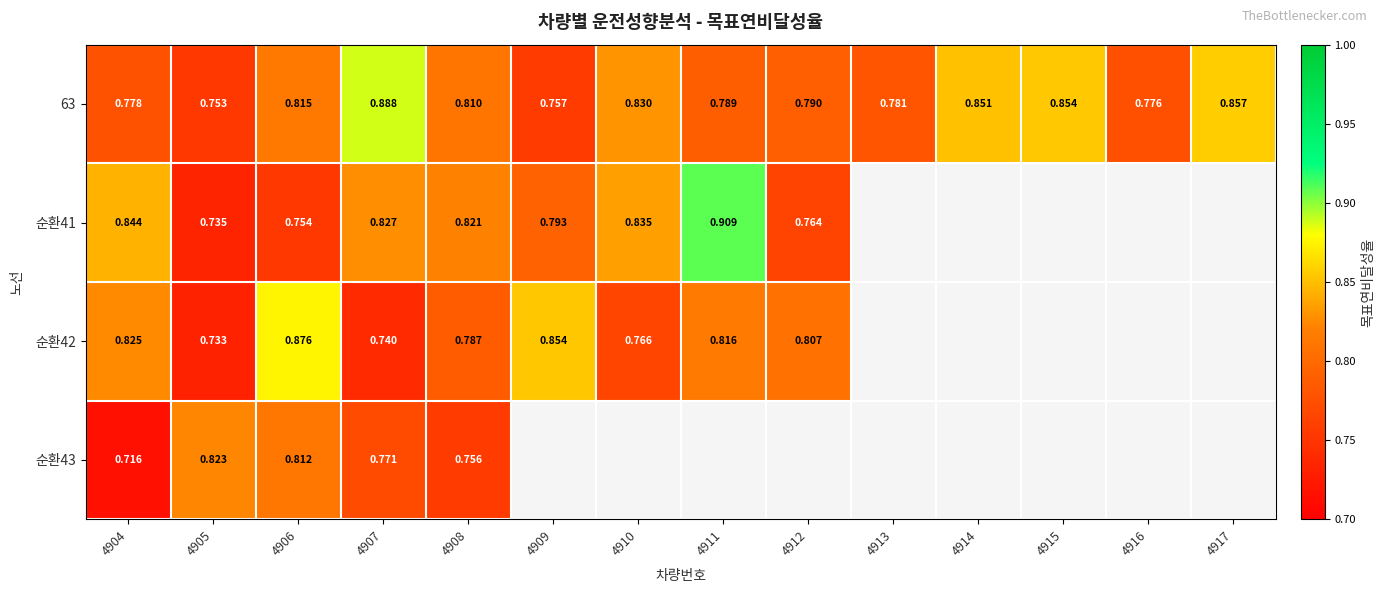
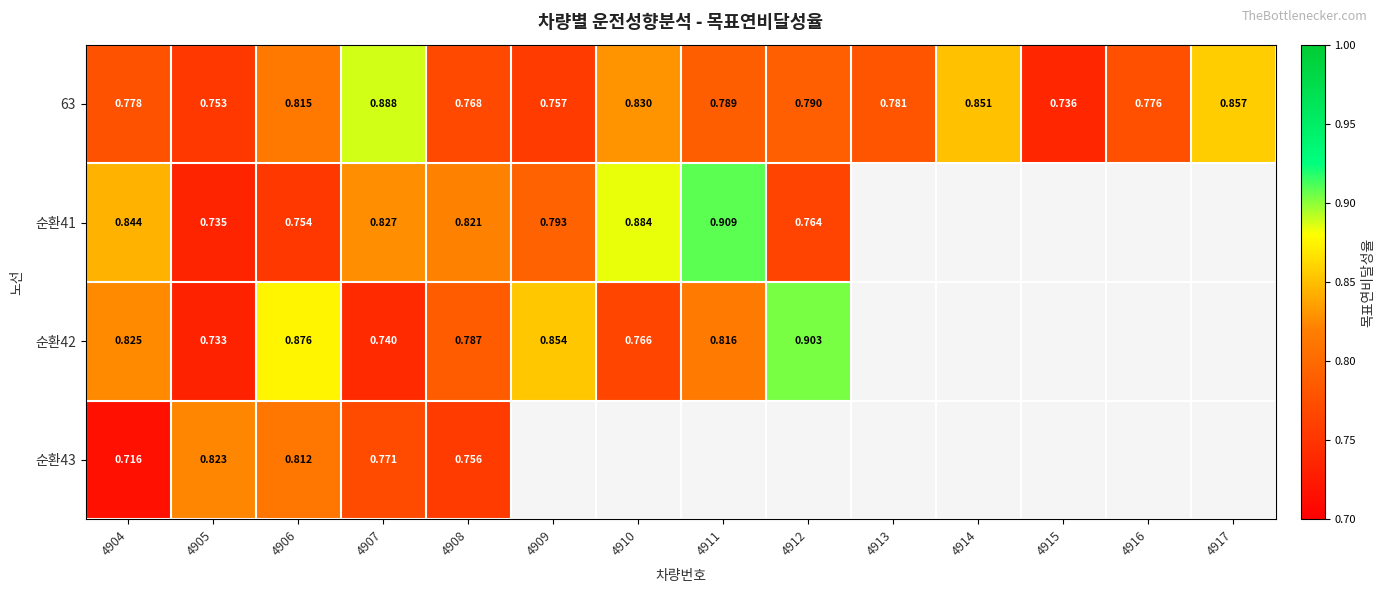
63, 4908: 0.810 -> 0.768
63, 4915: 0.854 -> 0.736
순환41, 4910: 0.835 -> 0.884
순환42, 4912: 0.807 -> 0.903
